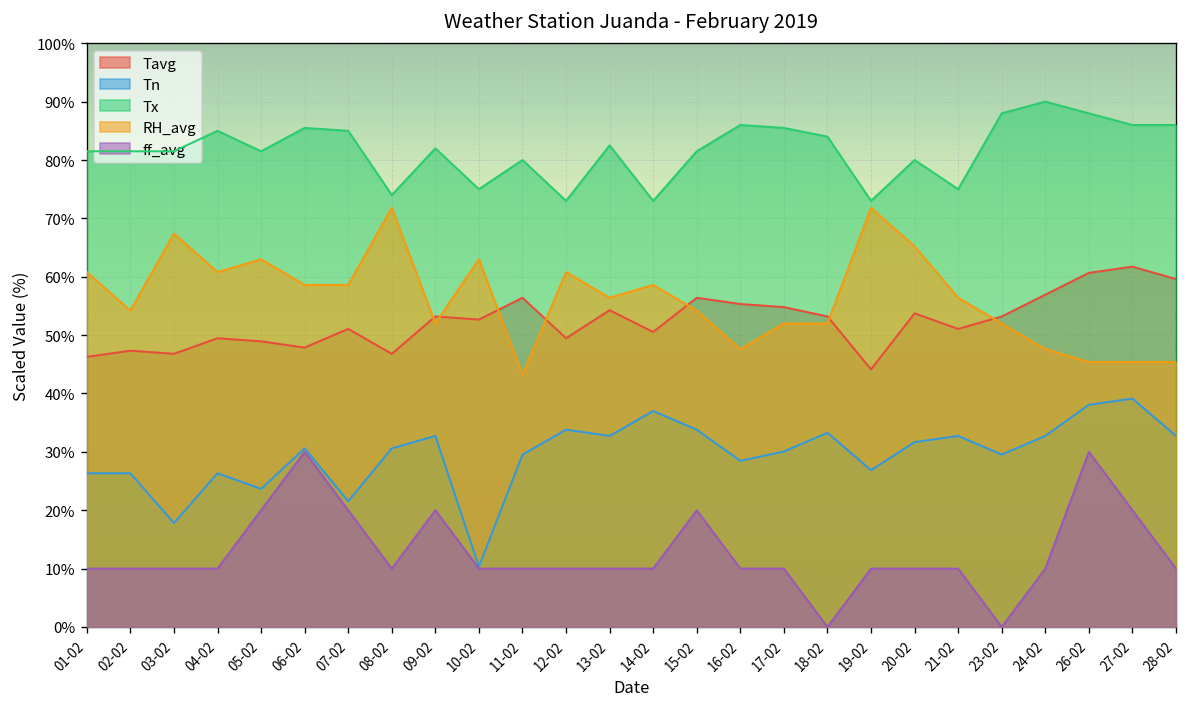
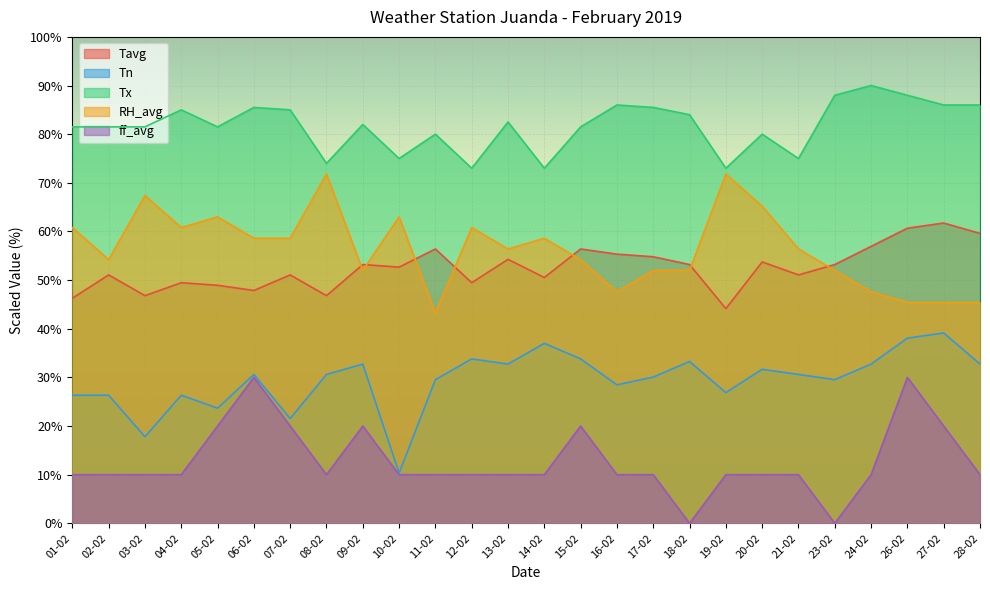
Tavg, 02-02: 47% -> 51%
Tn, 21-02: 33% -> 31%
